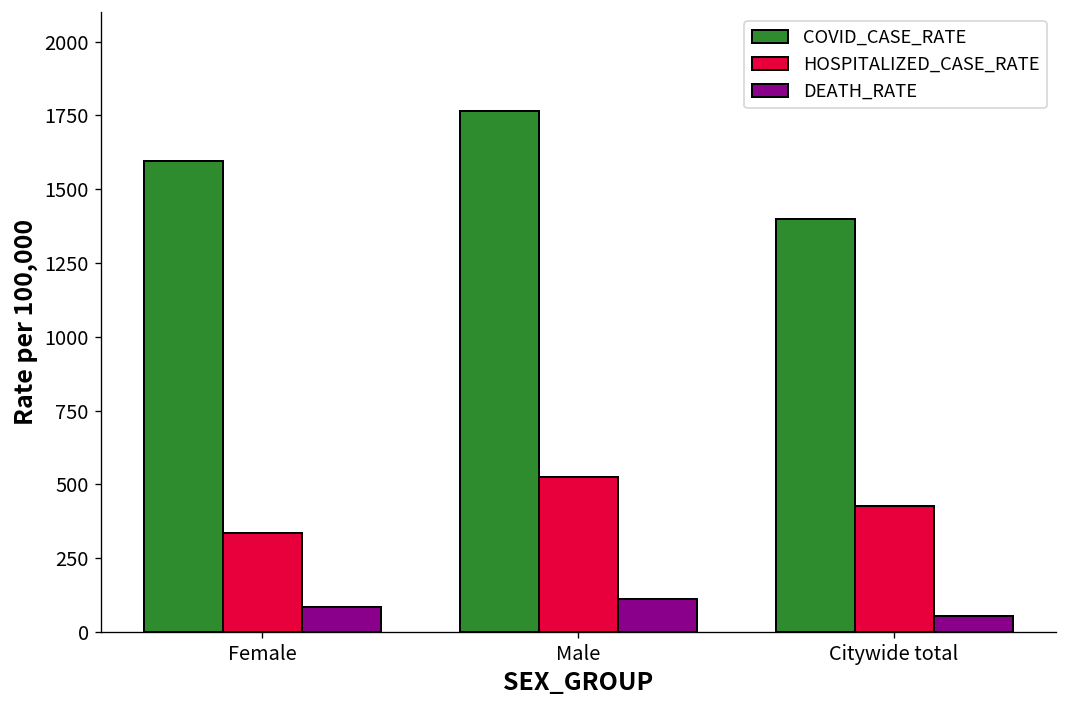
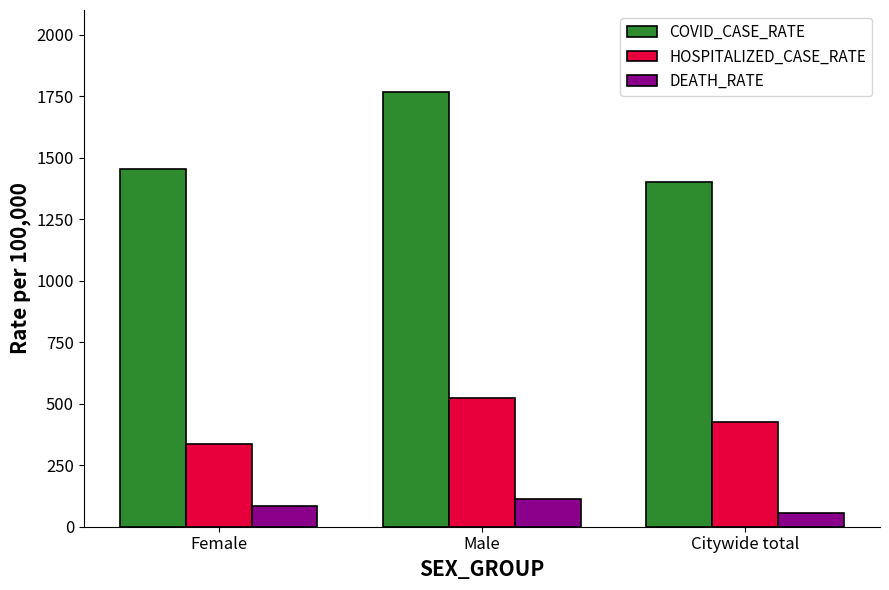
COVID_CASE_RATE, Female: 1590 -> 1450
